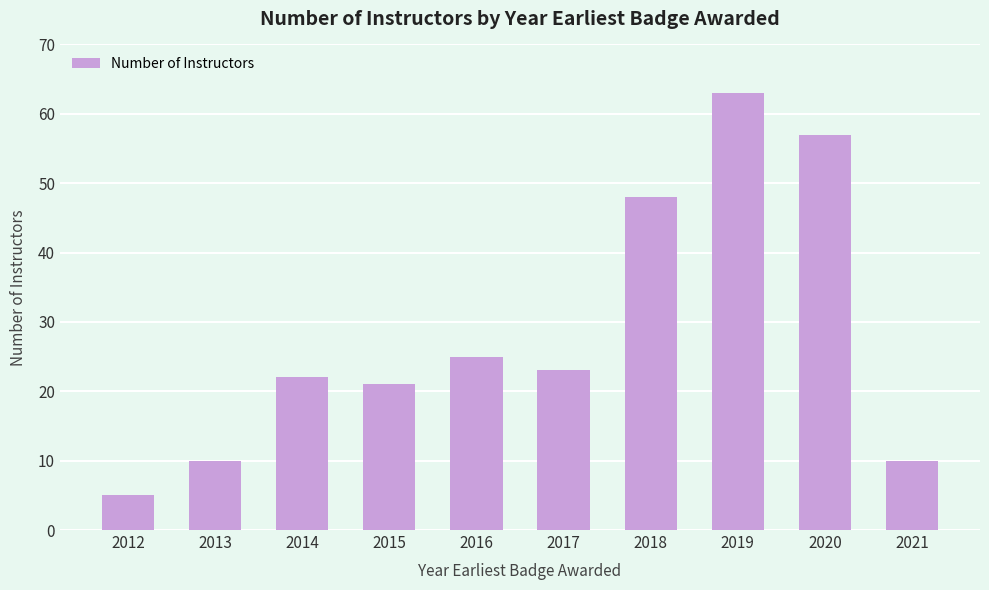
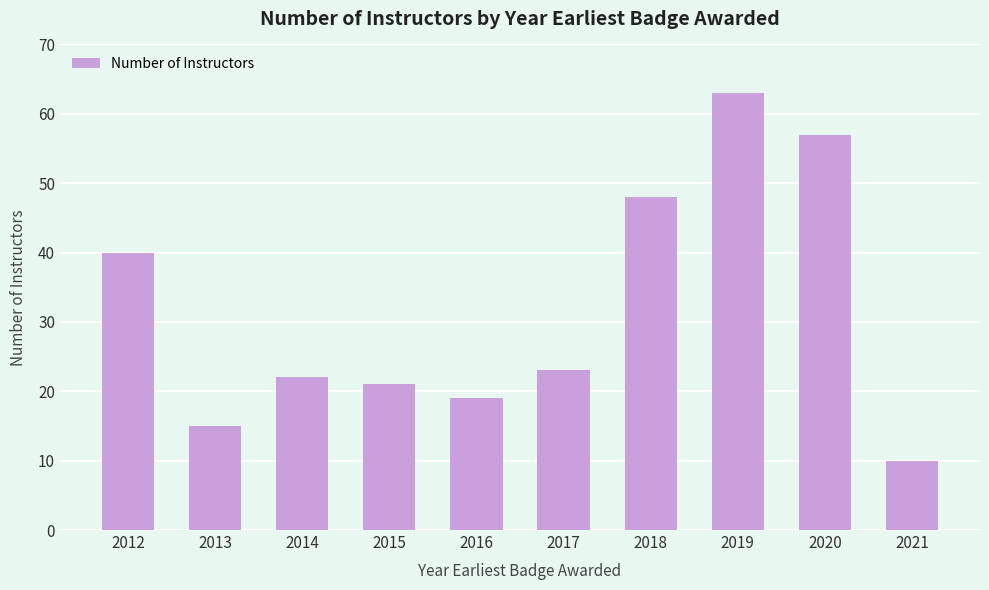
2012: 5 -> 40
2013: 10 -> 15
2016: 25 -> 19
